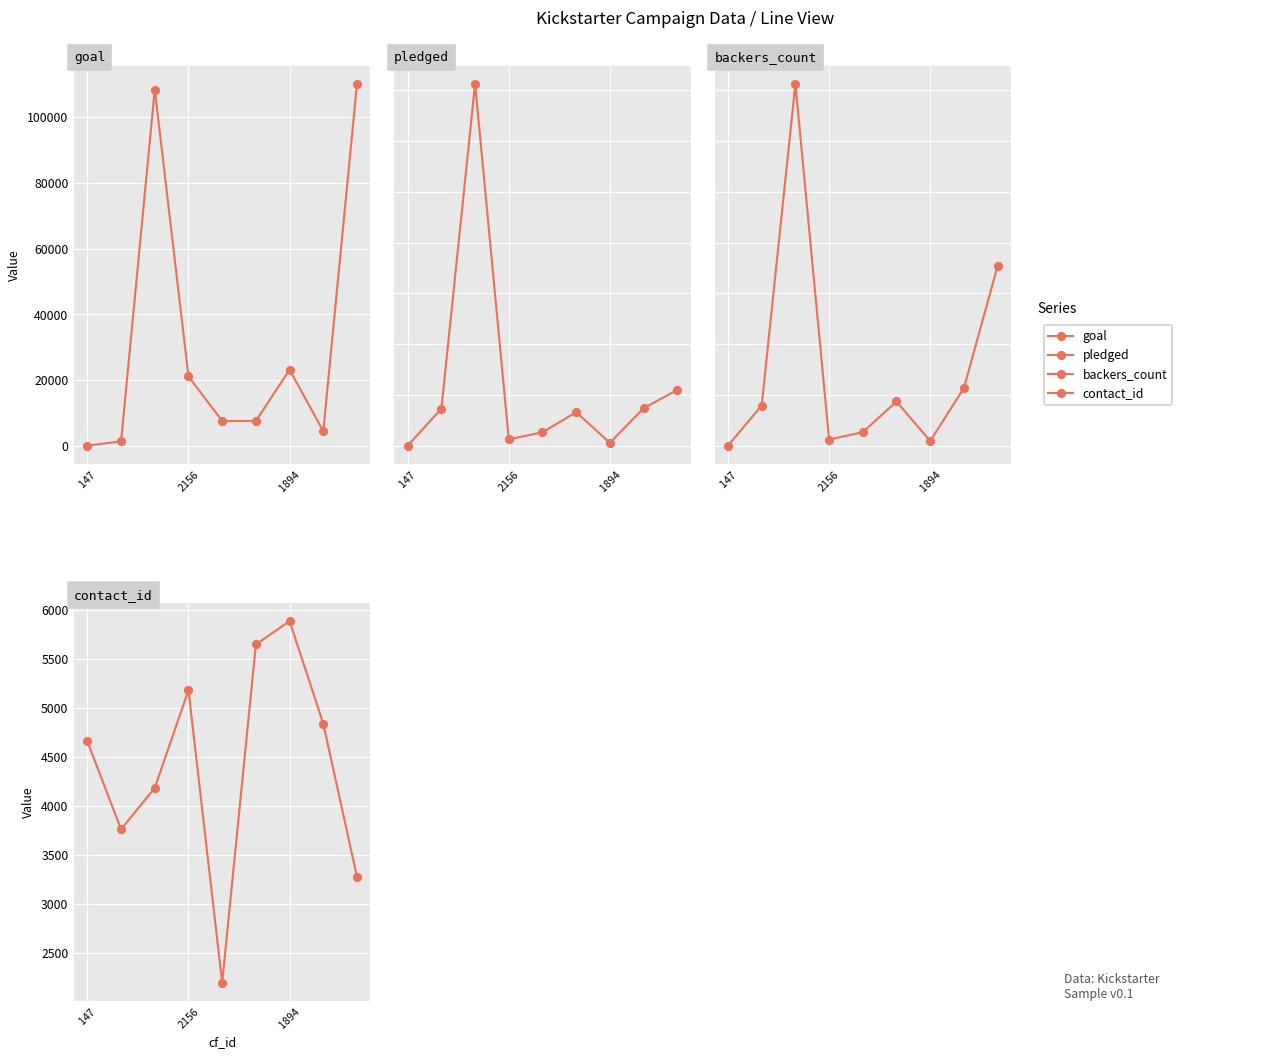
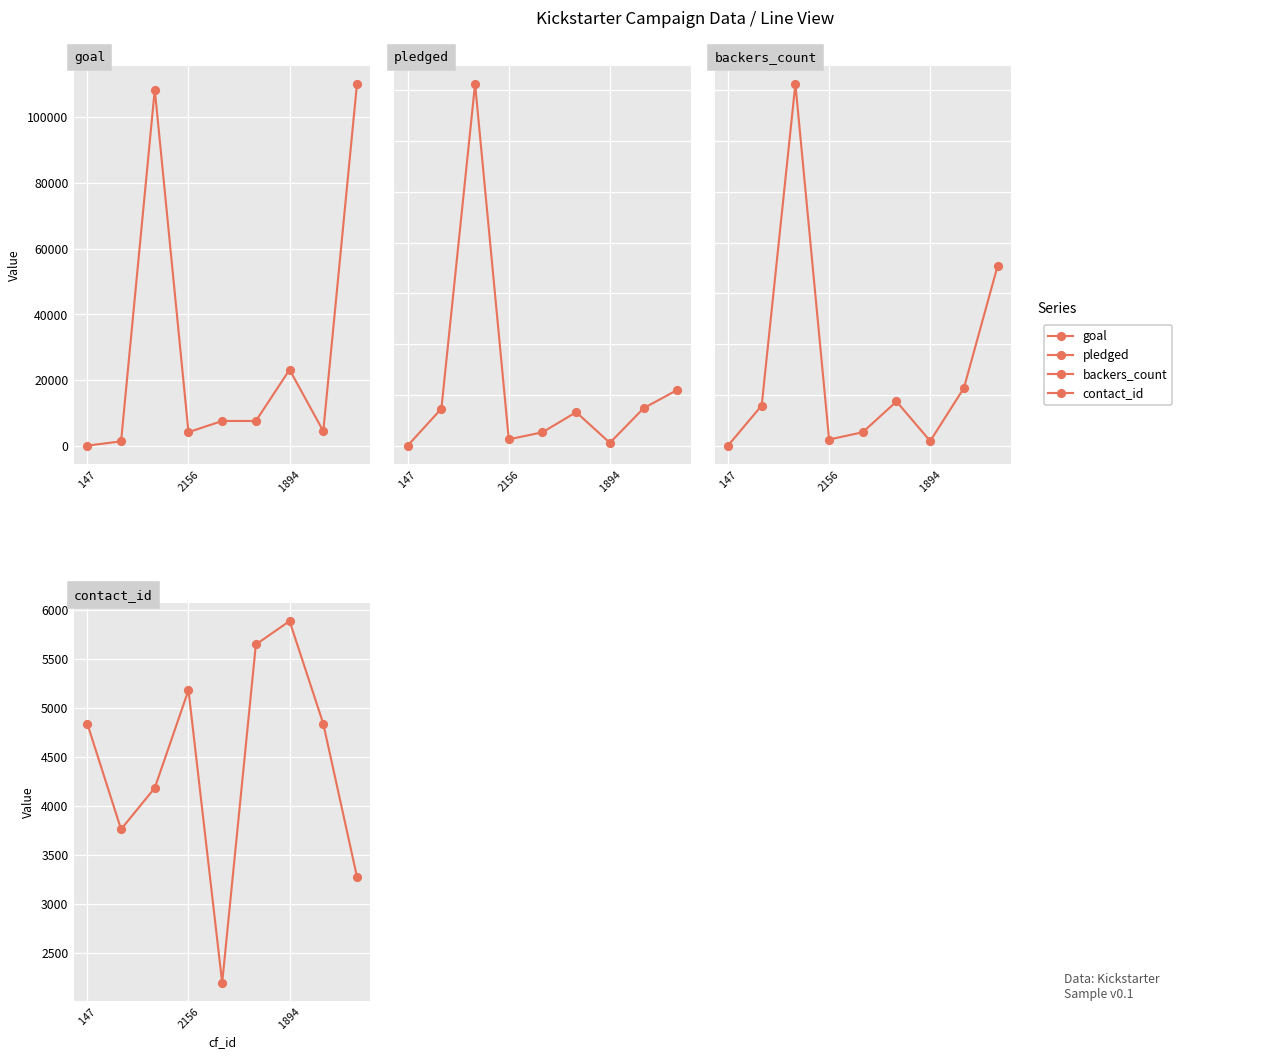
goal, 2156: 21000 -> 4000
contact_id, 147: 4700 -> 4800
